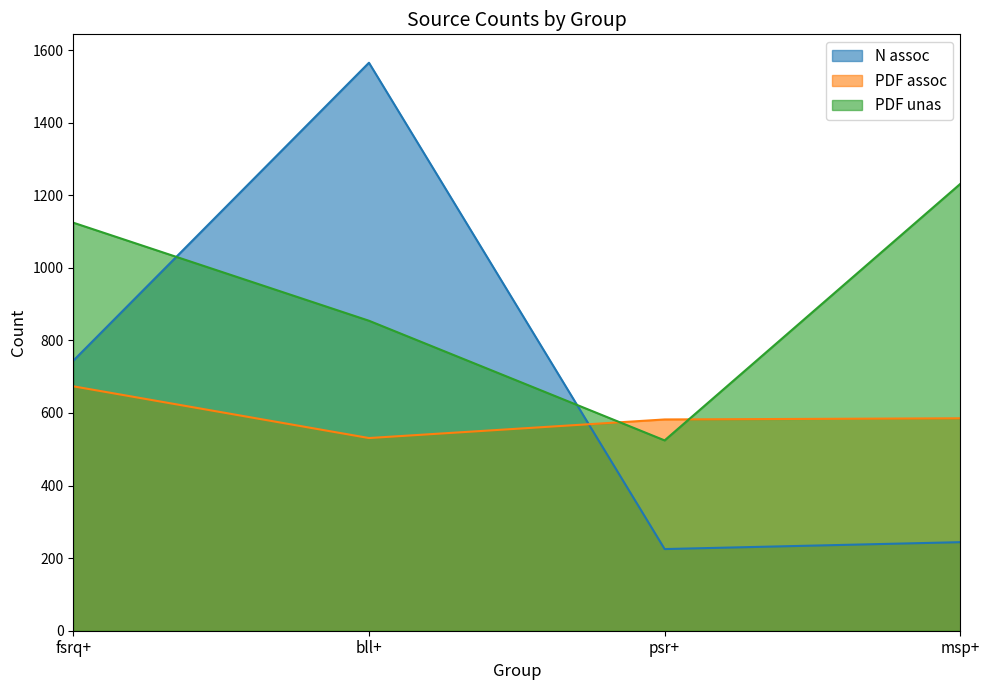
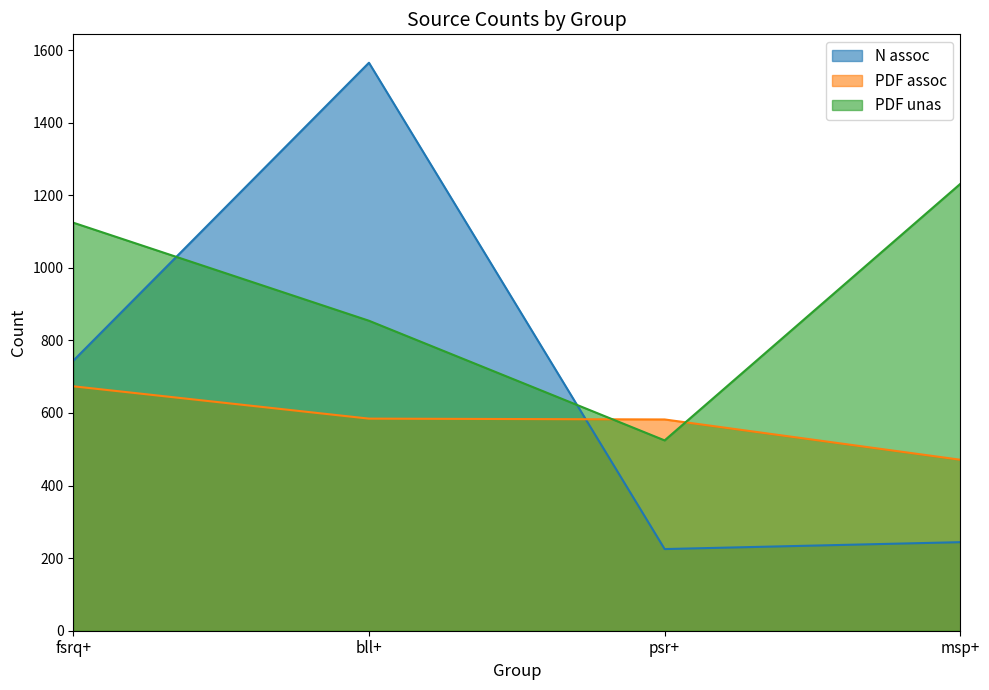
PDF assoc, bll+: 530 -> 580
PDF assoc, msp+: 590 -> 470
